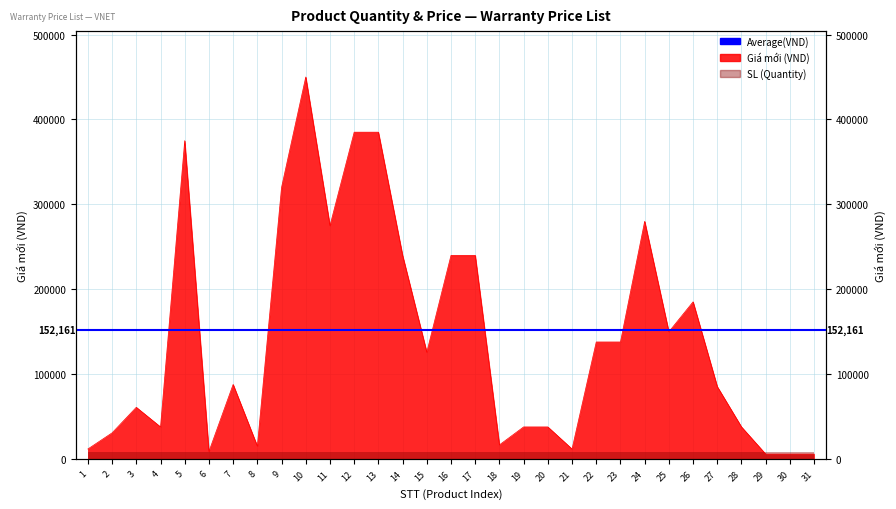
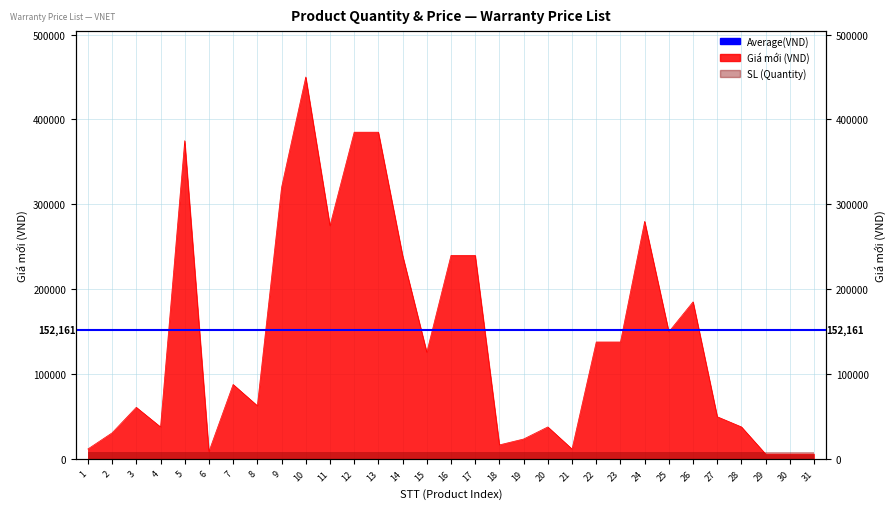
Giá mới (VND), 8: 20000 -> 60000
Giá mới (VND), 19: 40000 -> 20000
Giá mới (VND), 27: 90000 -> 50000
